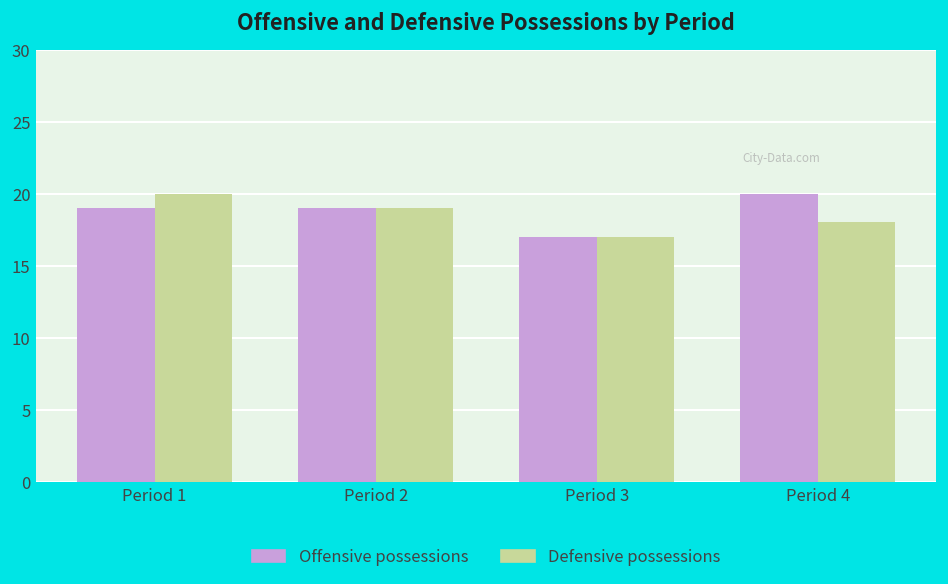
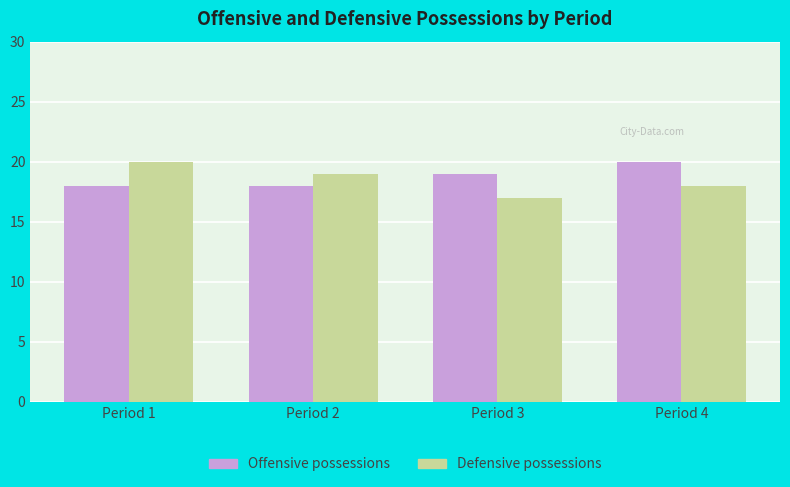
Offensive possessions, Period 1: 19 -> 18
Offensive possessions, Period 2: 19 -> 18
Offensive possessions, Period 3: 17 -> 19
